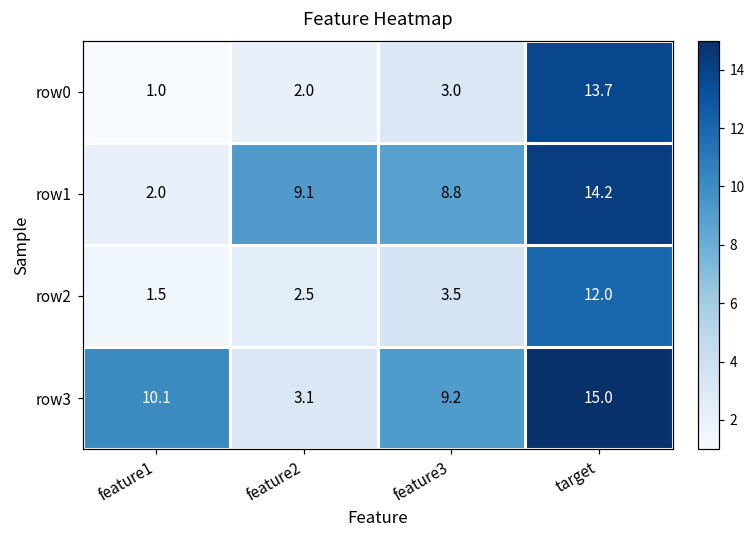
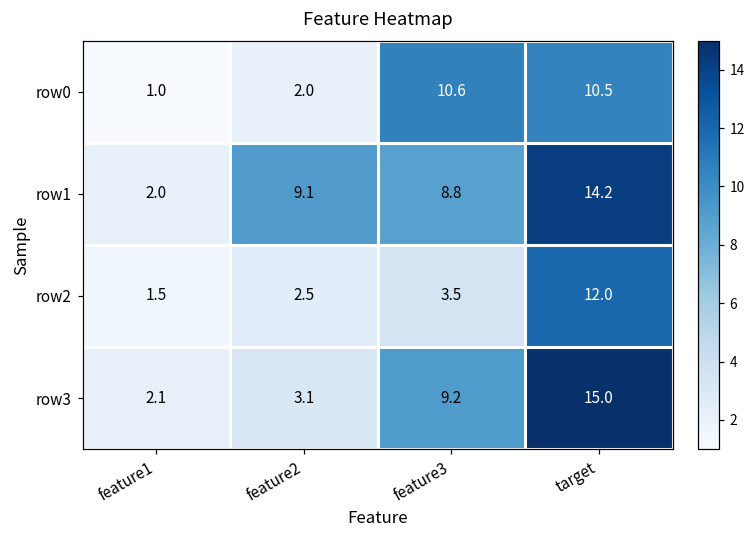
row0, feature3: 3.0 -> 10.6
row0, target: 13.7 -> 10.5
row3, feature1: 10.1 -> 2.1
